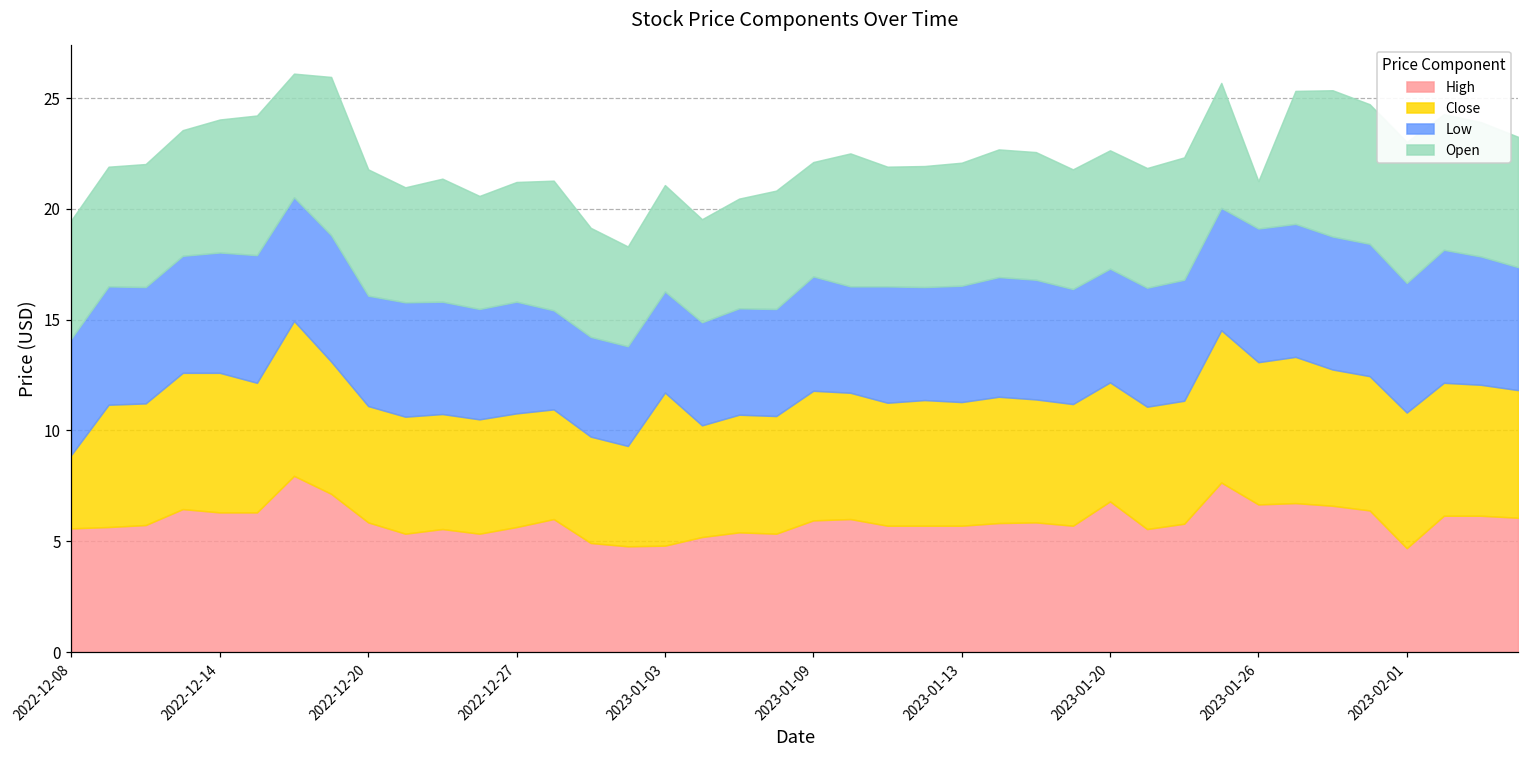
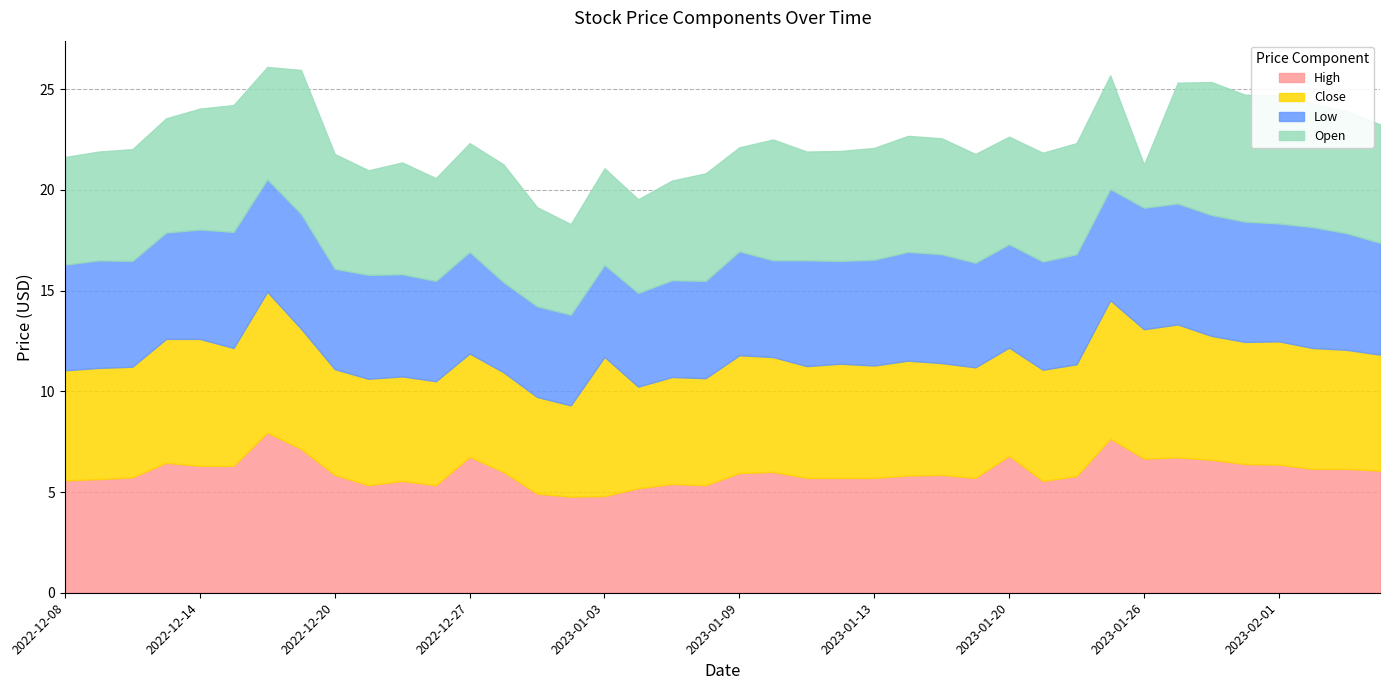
Close, 2022-12-08: 3.3 -> 5.5
High, 2022-12-27: 5.6 -> 6.7
High, 2023-02-01: 4.7 -> 6.4
